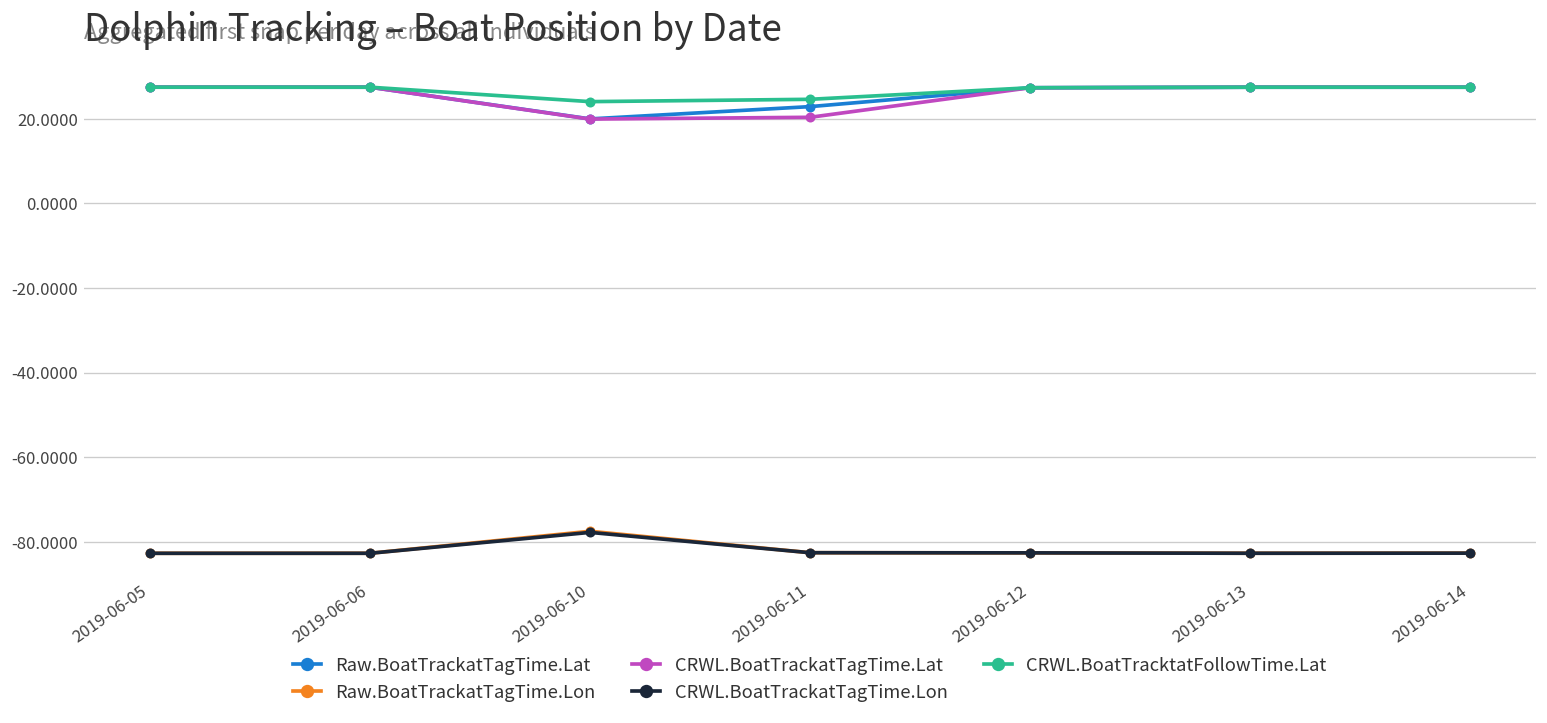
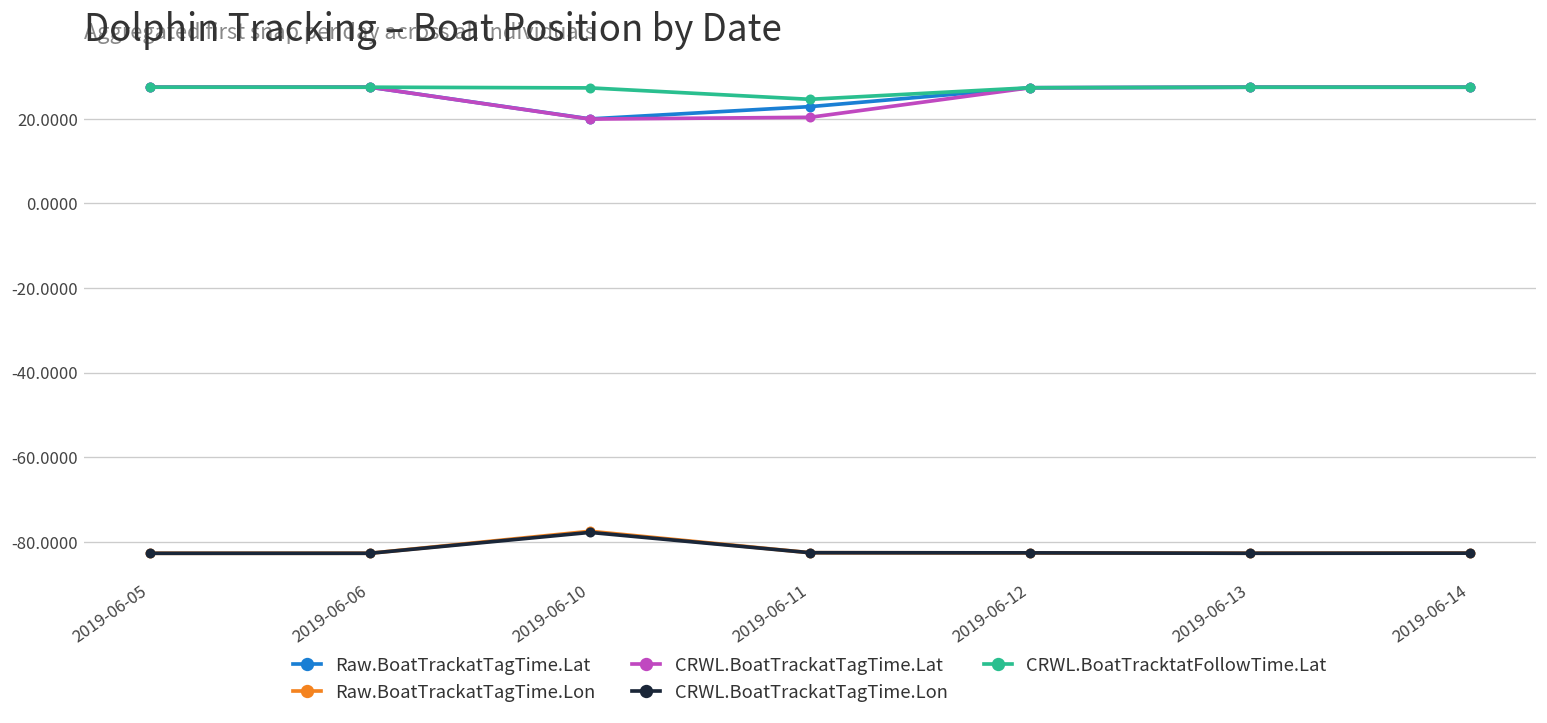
CRWL.BoatTracktatFollowTime.Lat, 2019-06-10: 24 -> 27
